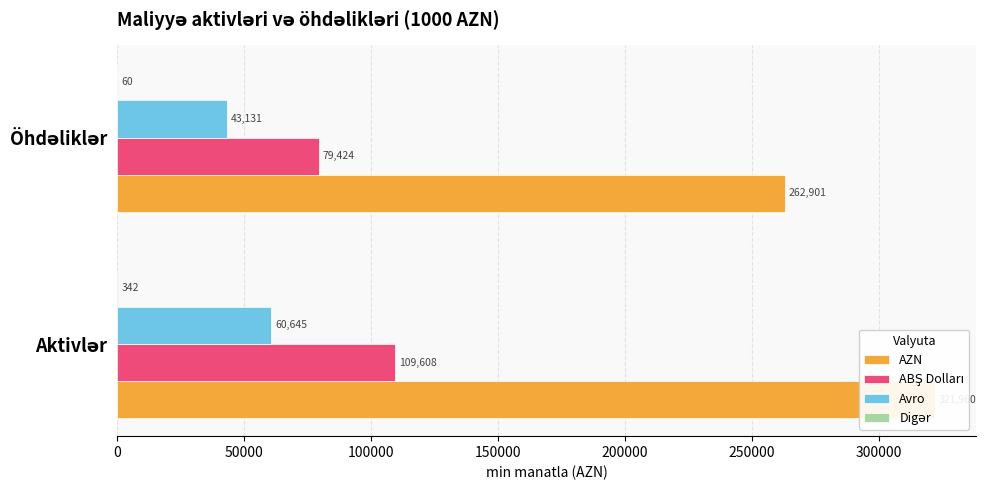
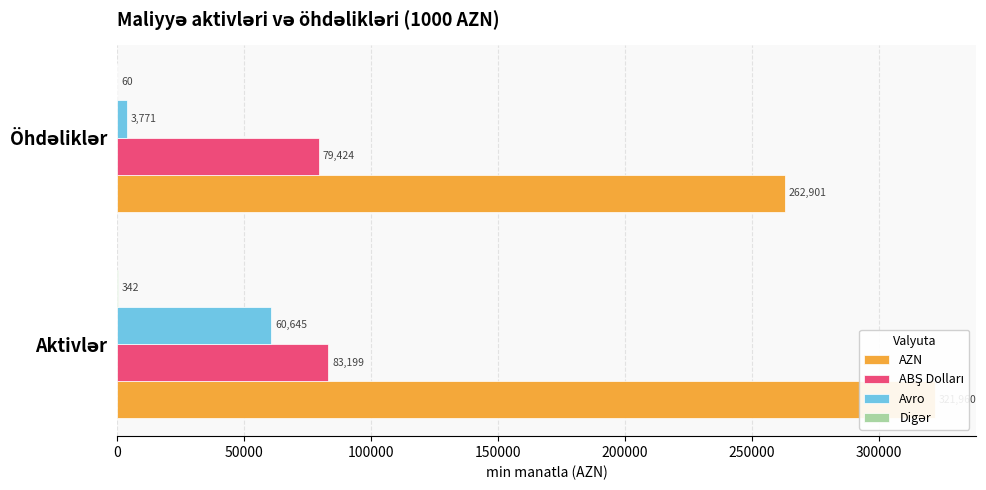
Avro, Öhdəliklər: 43,131 -> 3,771
ABŞ Dolları, Aktivlər: 109,608 -> 83,199
